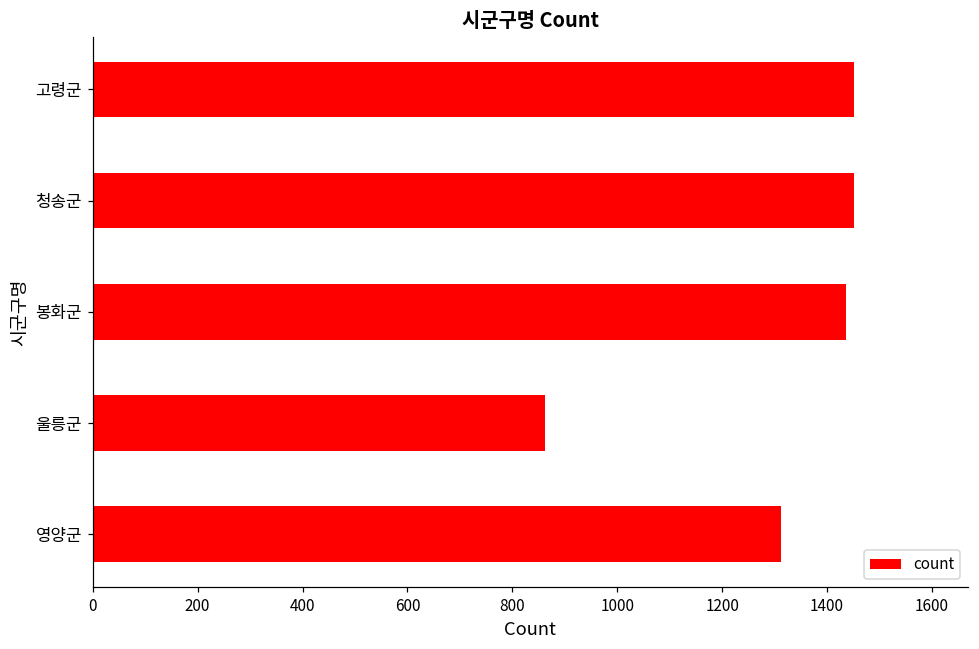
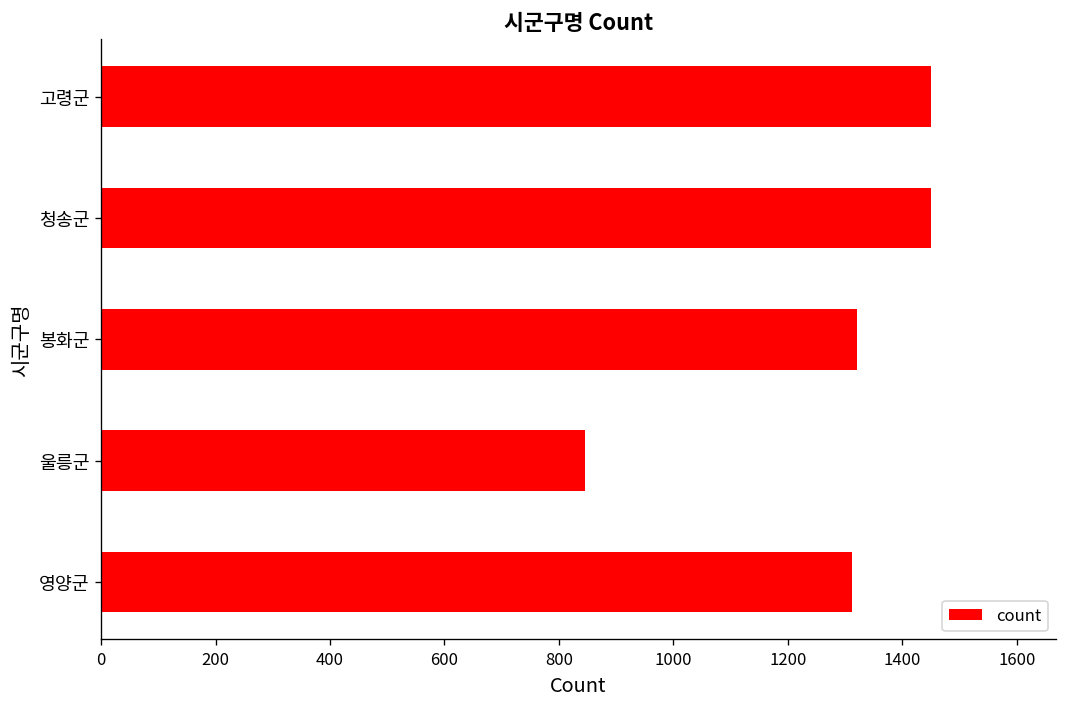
봉화군: 1440 -> 1320
울릉군: 860 -> 850
